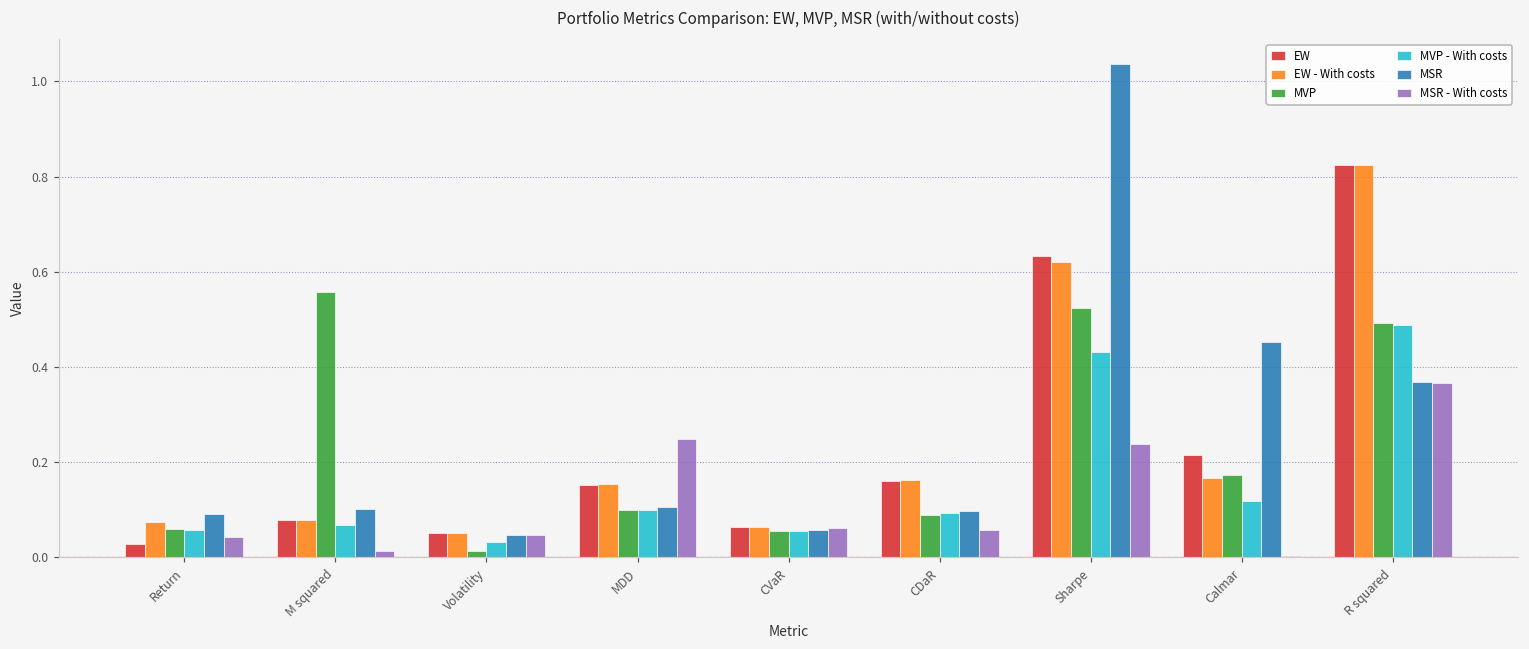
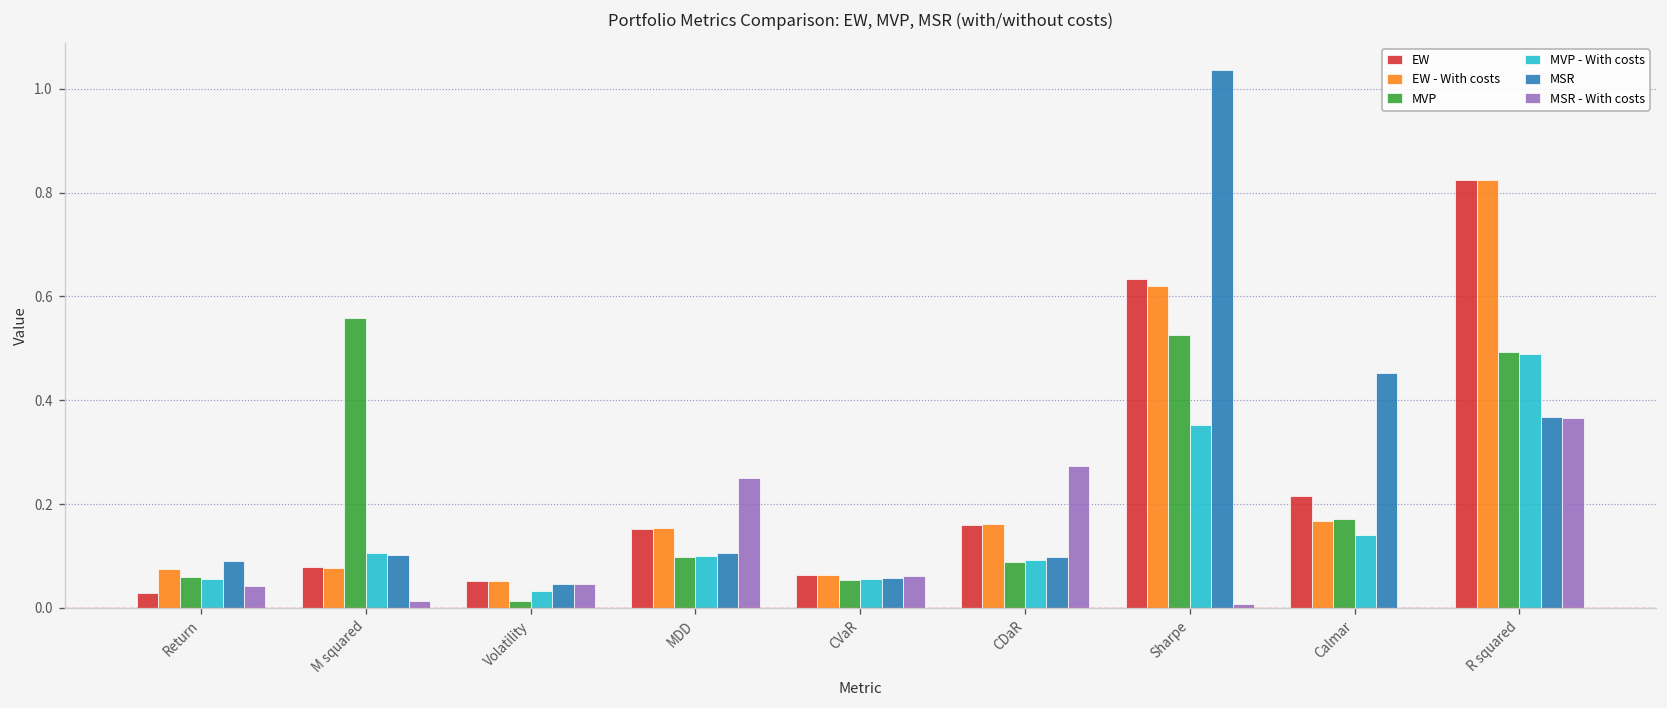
MVP - With costs, M squared: 0.07 -> 0.11
MSR - With costs, CDaR: 0.06 -> 0.27
MVP - With costs, Sharpe: 0.43 -> 0.35
MSR - With costs, Sharpe: 0.24 -> 0.01
MVP - With costs, Calmar: 0.12 -> 0.14
